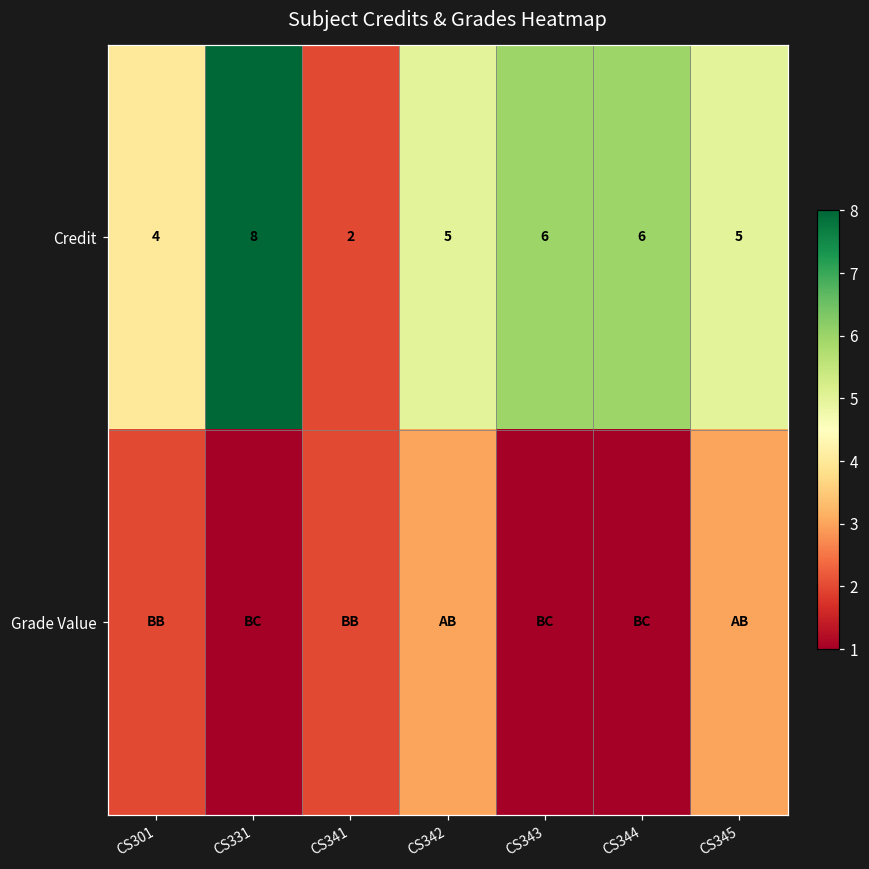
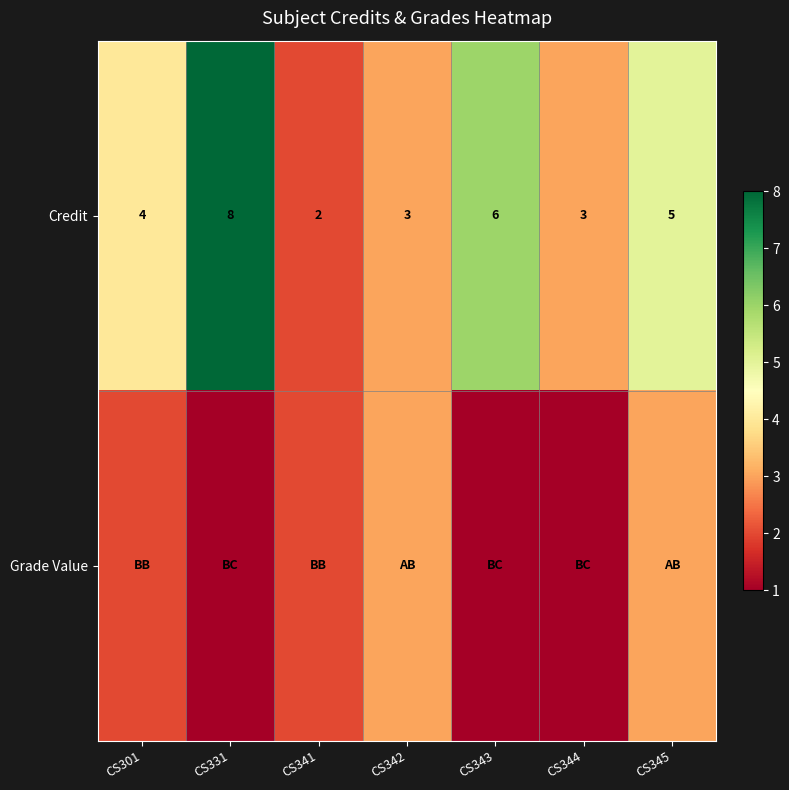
Credit, CS342: 5 -> 3
Credit, CS344: 6 -> 3
